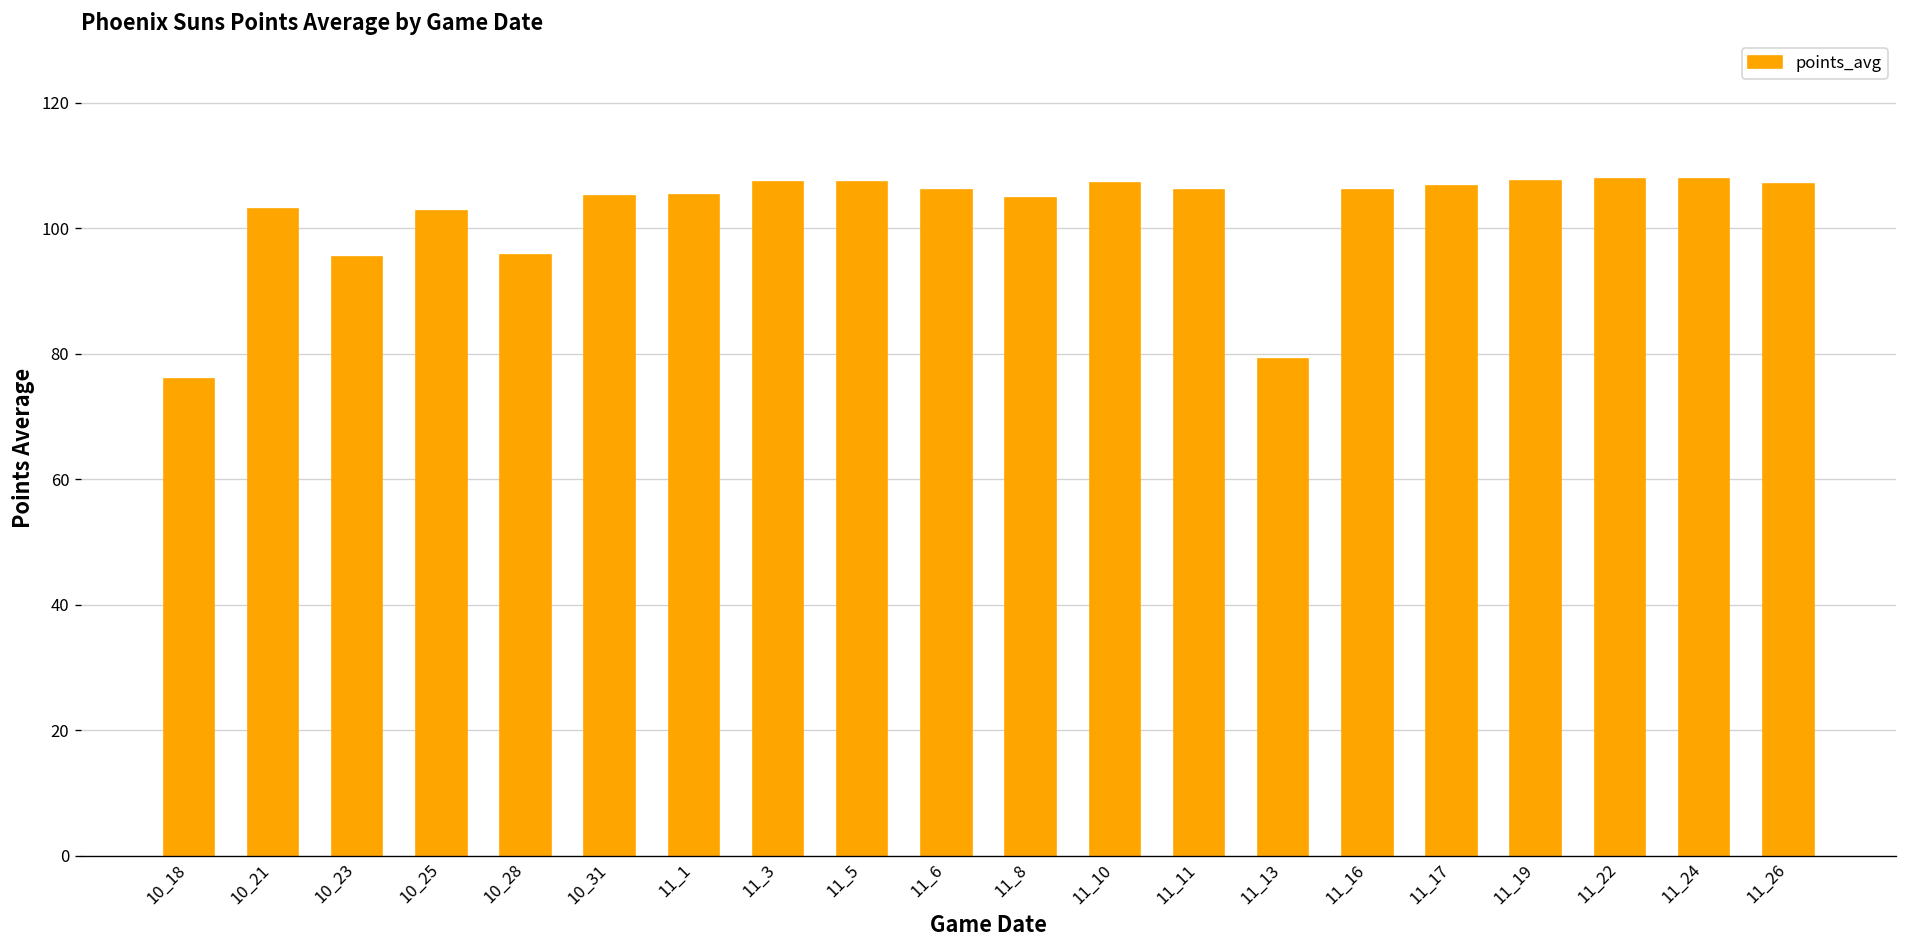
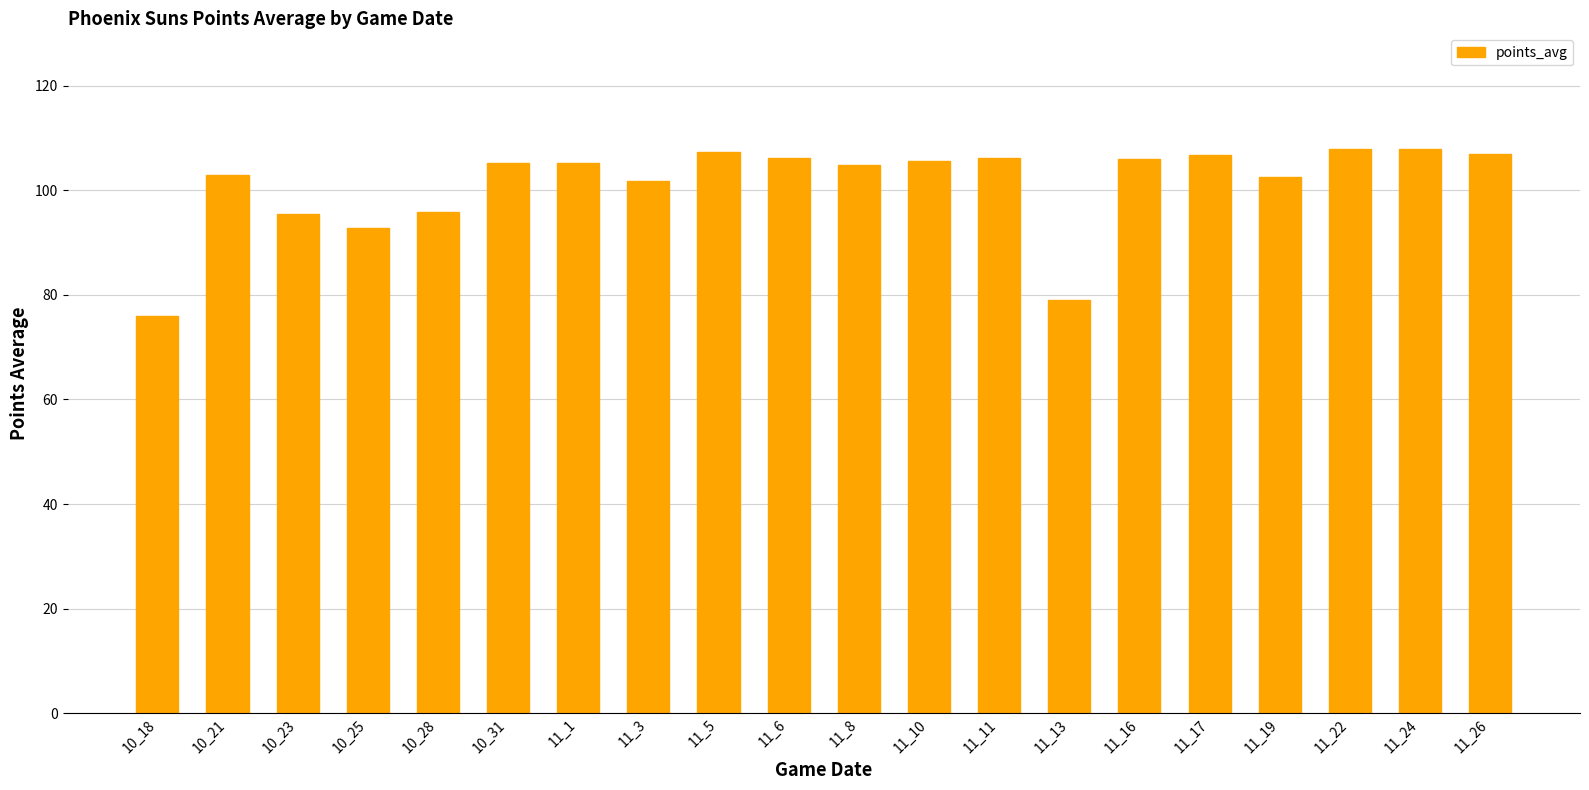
10_25: 103 -> 93
11_3: 107 -> 102
11_10: 107 -> 106
11_19: 108 -> 102
